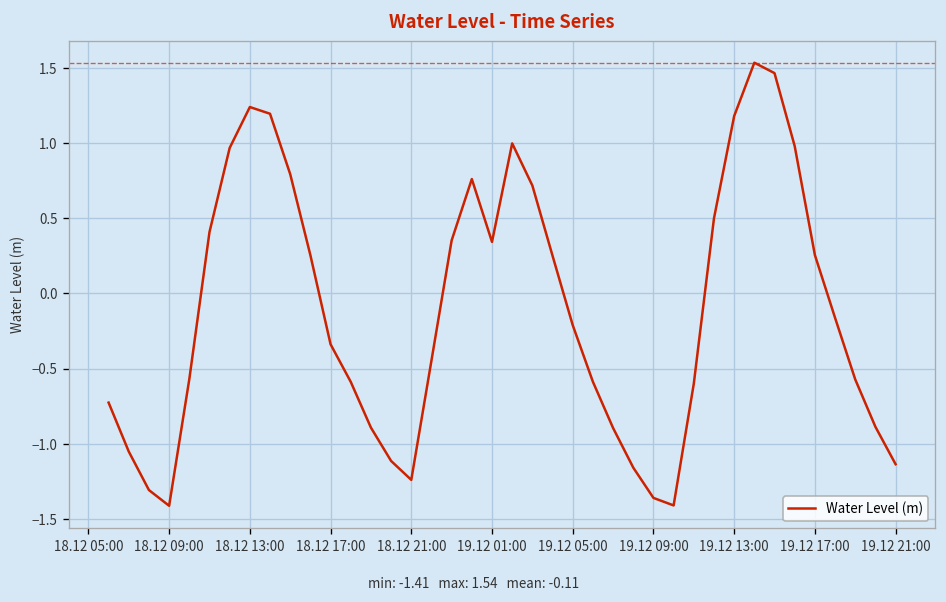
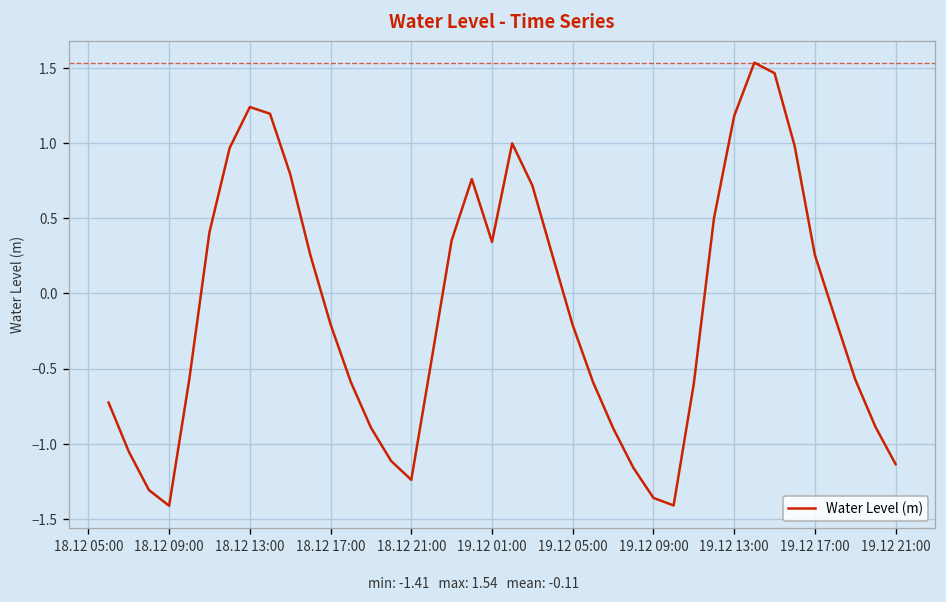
18.12 17:00: -0.34 -> -0.21
